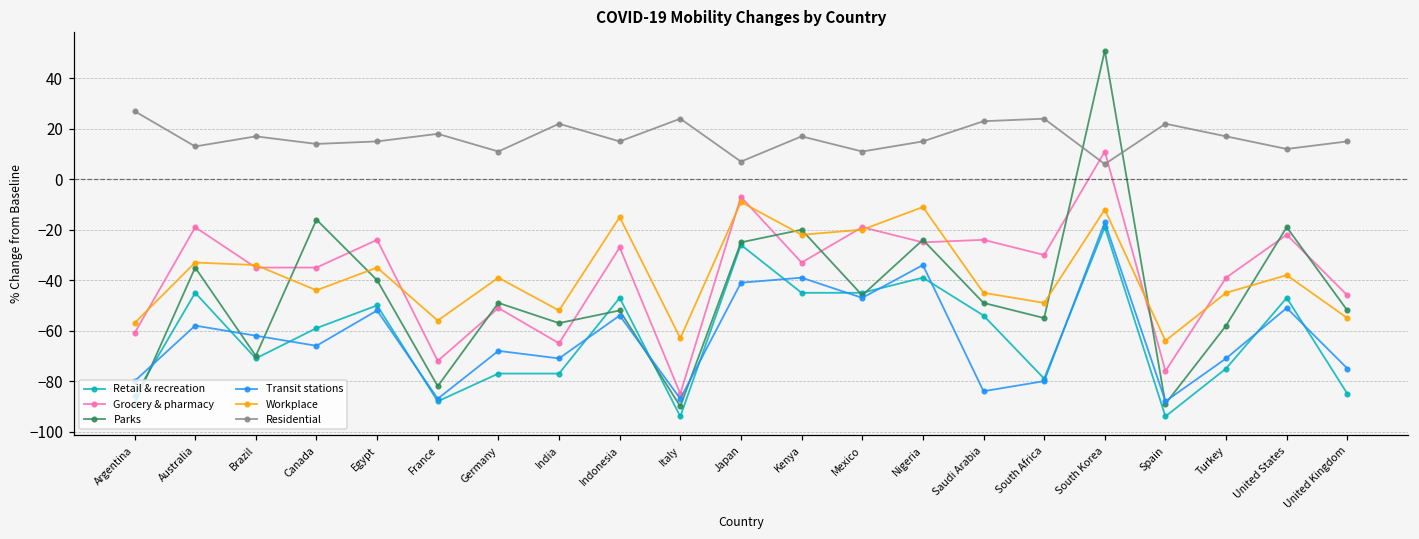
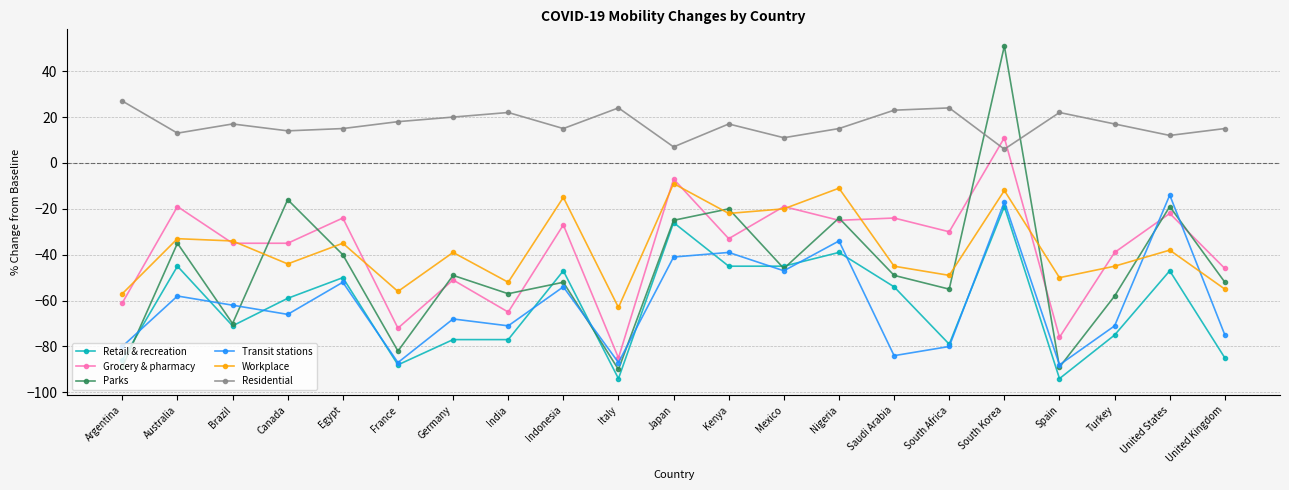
Residential, Germany: 11 -> 20
Workplace, Spain: -64 -> -50
Transit stations, United States: -51 -> -14
